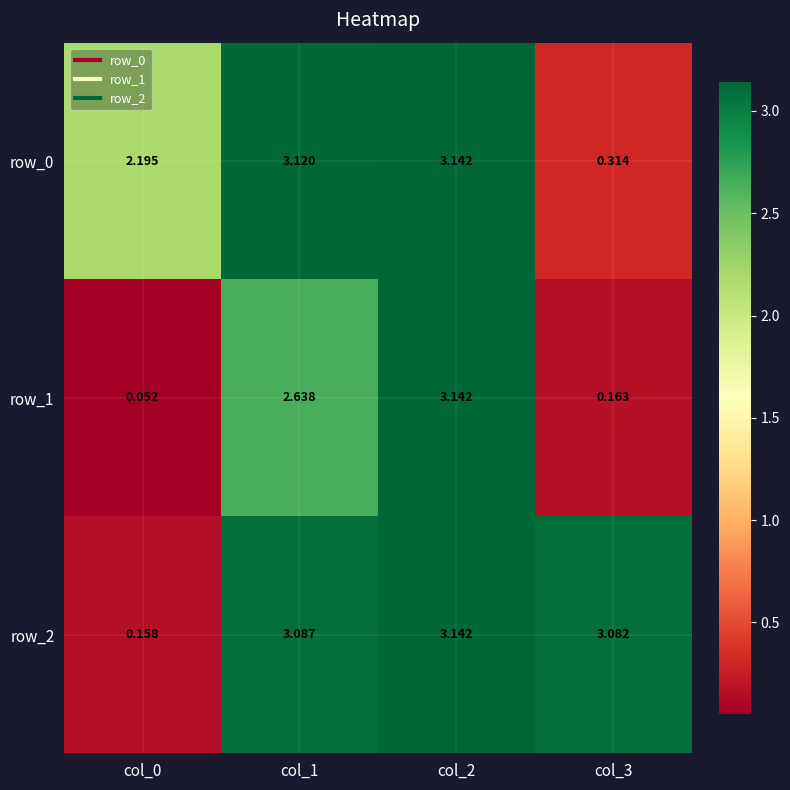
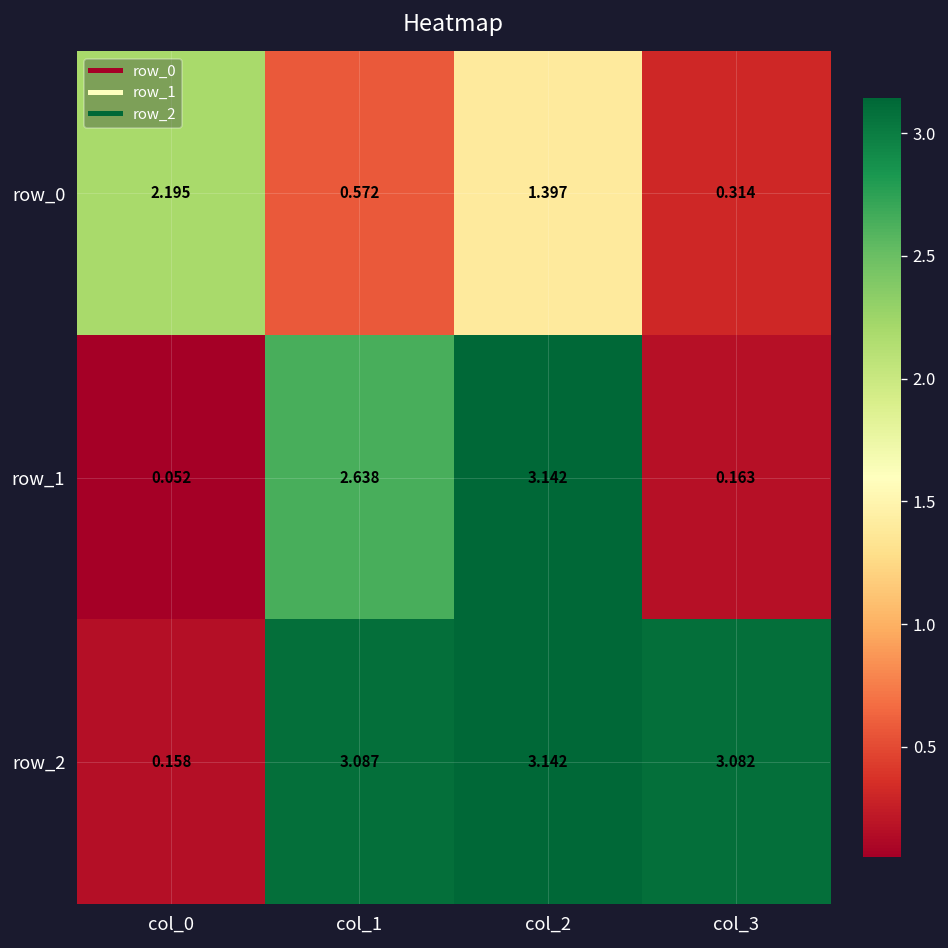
row_0, col_1: 3.120 -> 0.572
row_0, col_2: 3.142 -> 1.397
